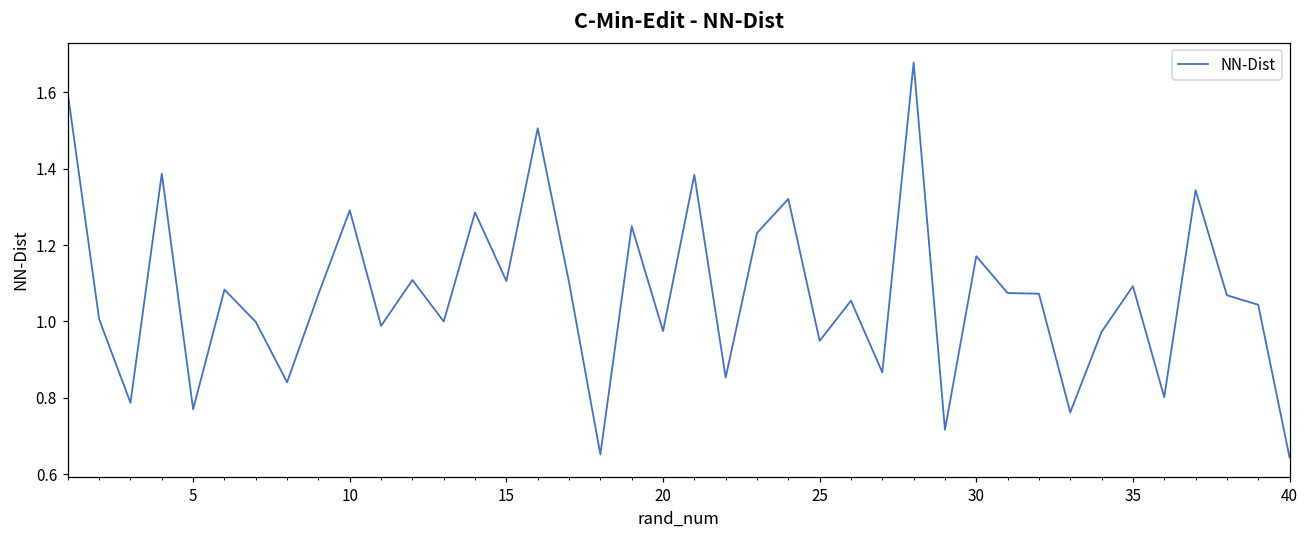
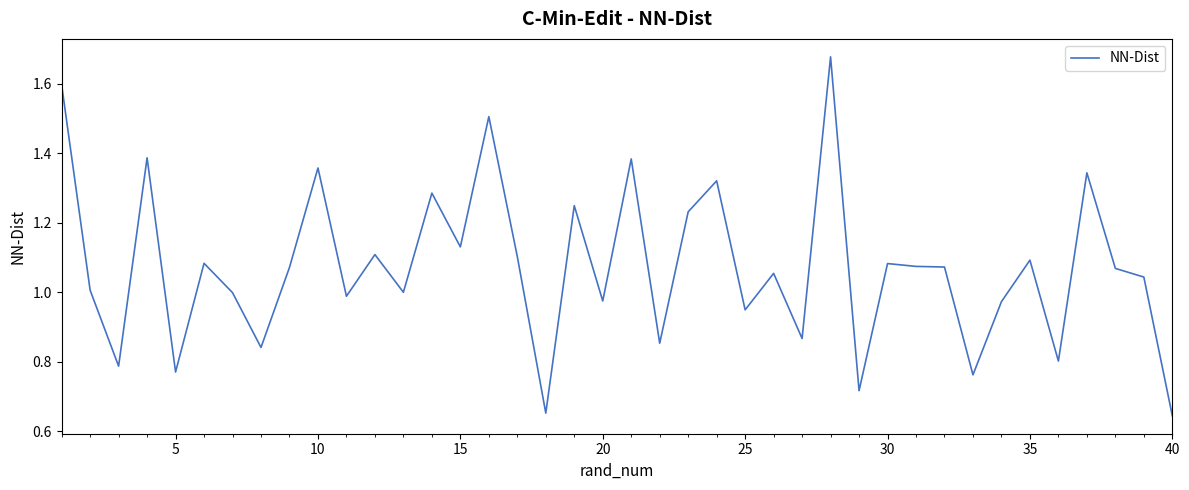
10: 1.29 -> 1.36
15: 1.11 -> 1.13
30: 1.17 -> 1.08
